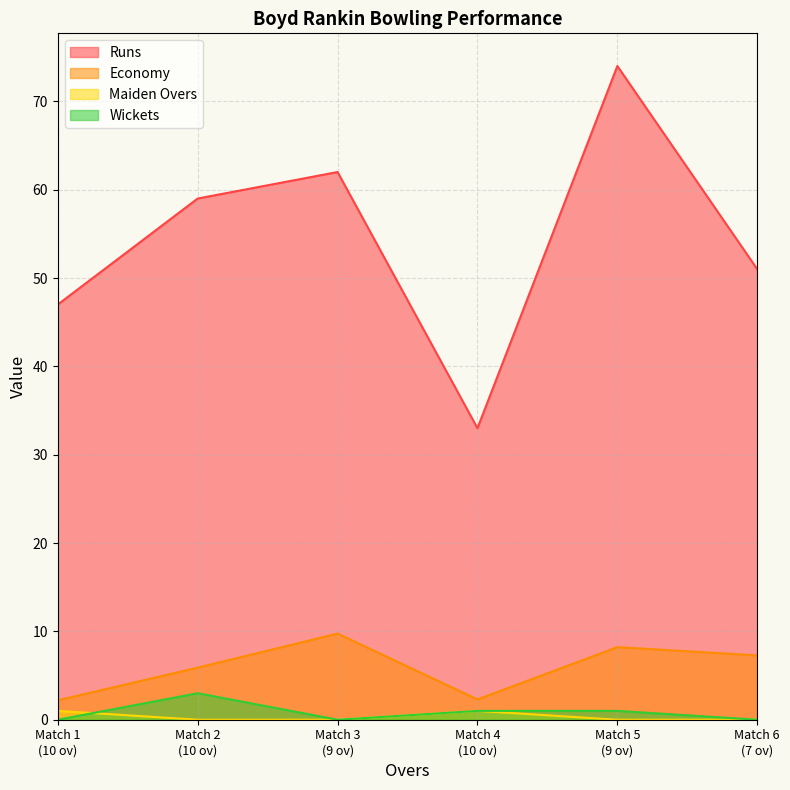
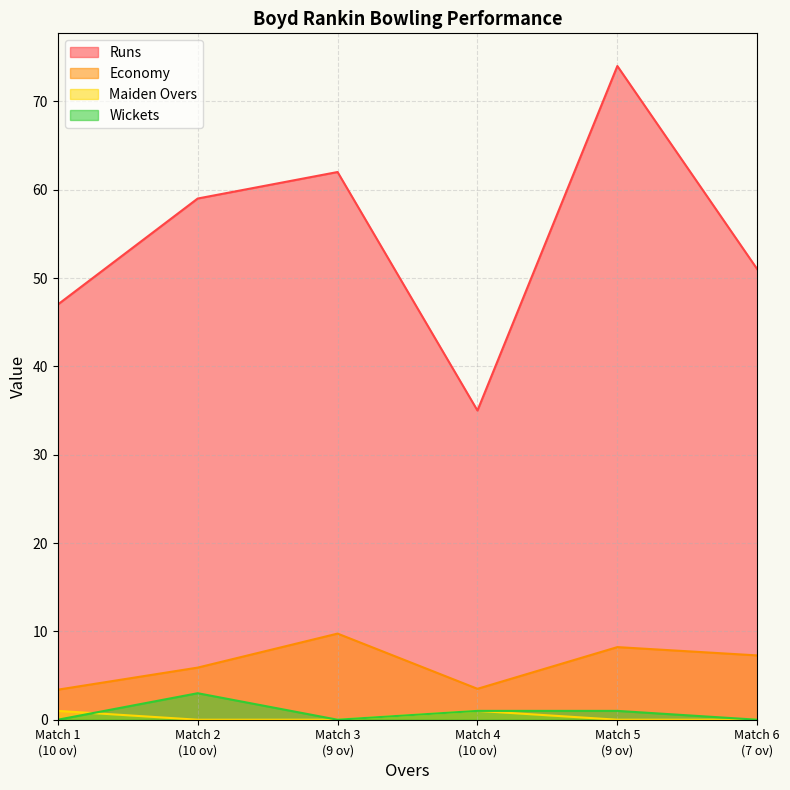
Economy, Match 1 (10 ov): 2 -> 3
Runs, Match 4 (10 ov): 33 -> 35
Economy, Match 4 (10 ov): 2 -> 4
